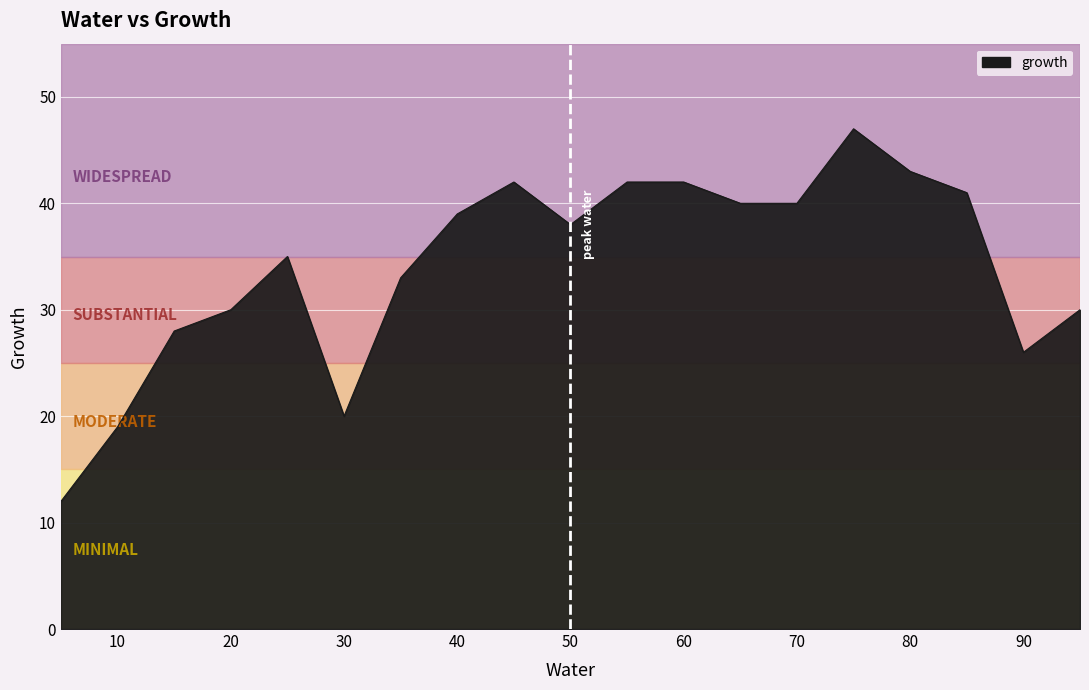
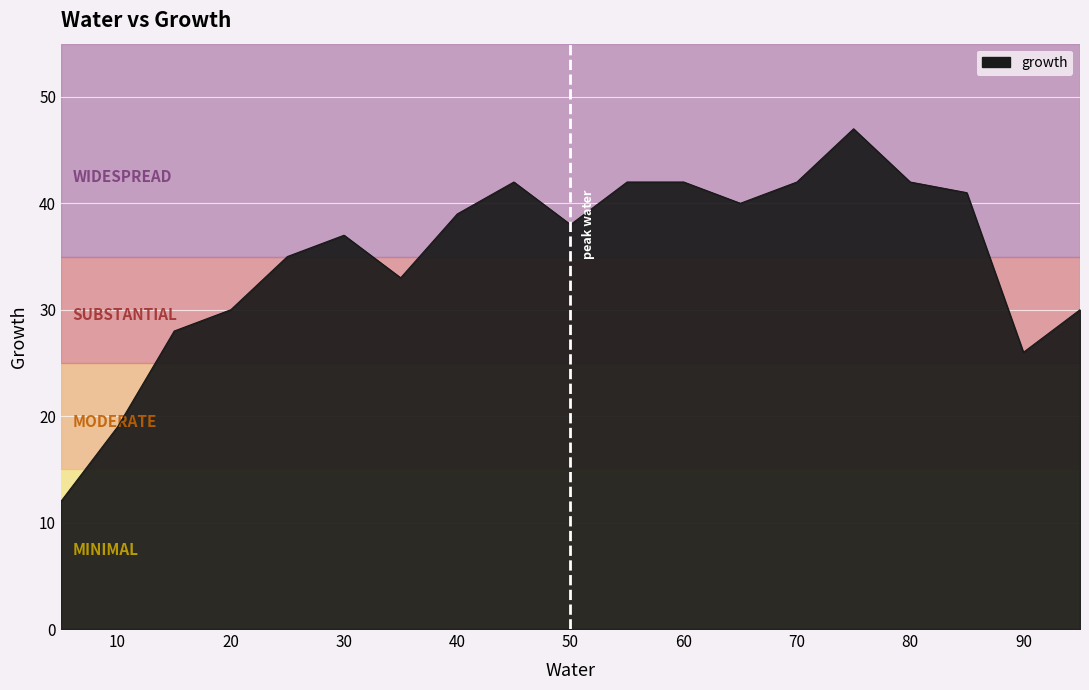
30: 20 -> 37
70: 40 -> 42
80: 43 -> 42
